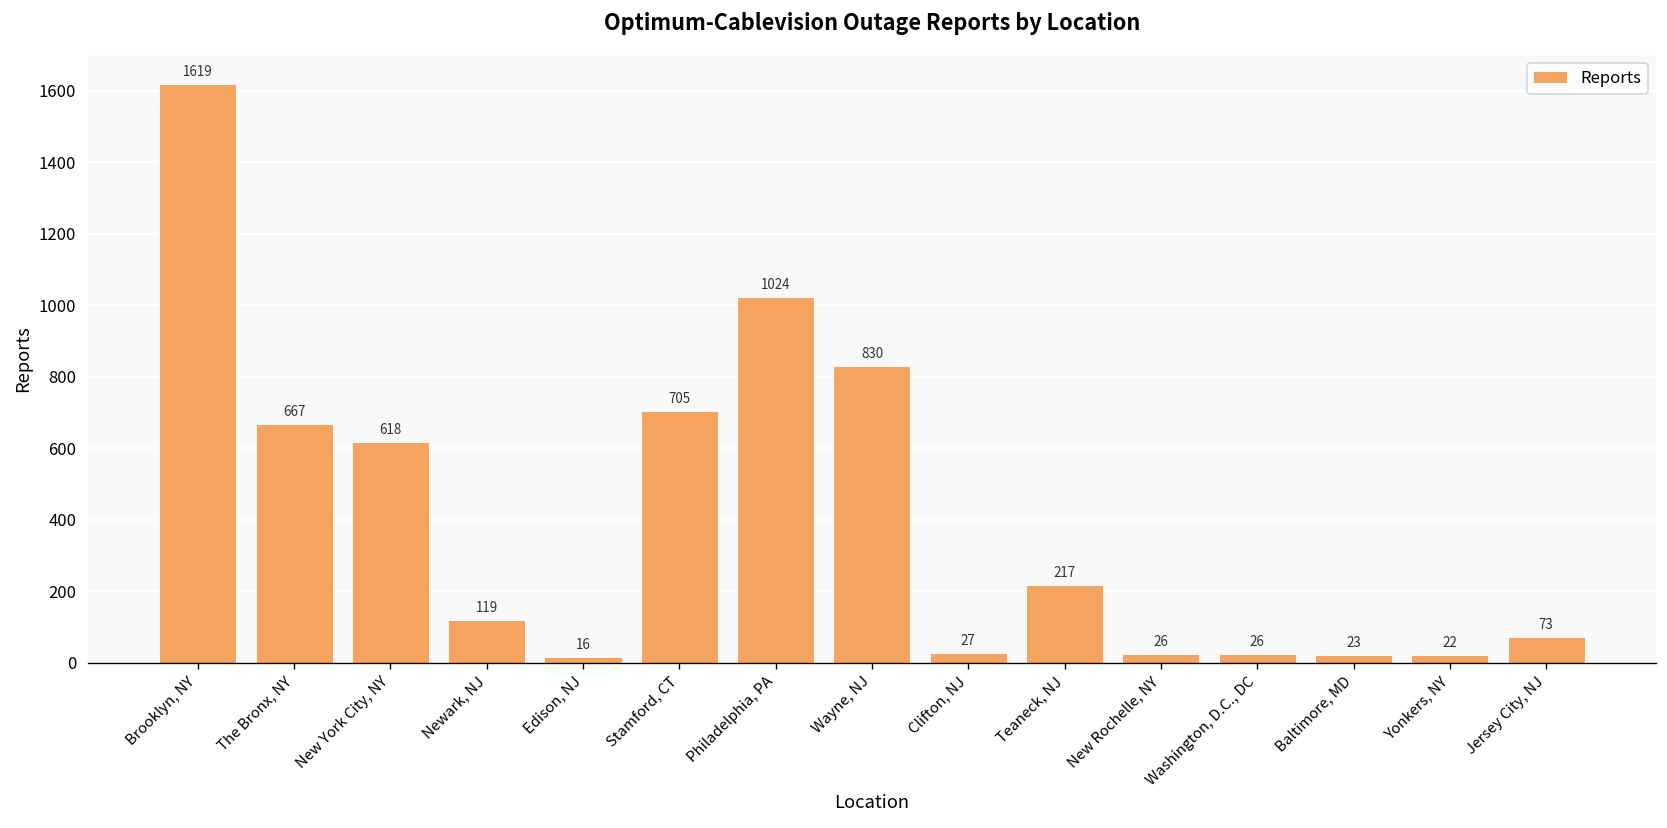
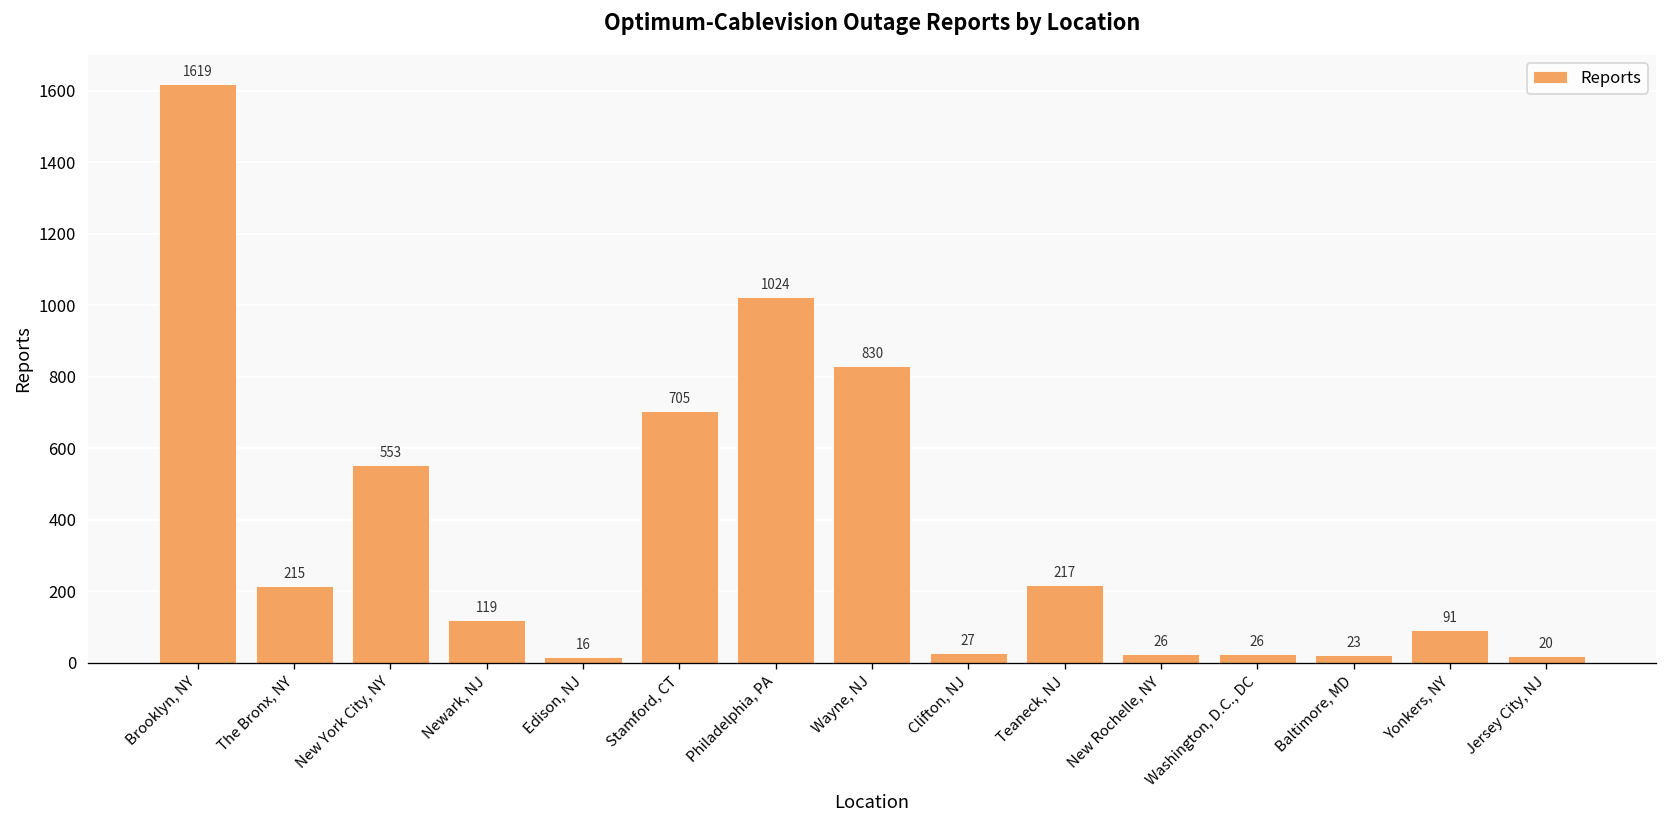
The Bronx, NY: 667 -> 215
New York City, NY: 618 -> 553
Yonkers, NY: 22 -> 91
Jersey City, NJ: 73 -> 20
